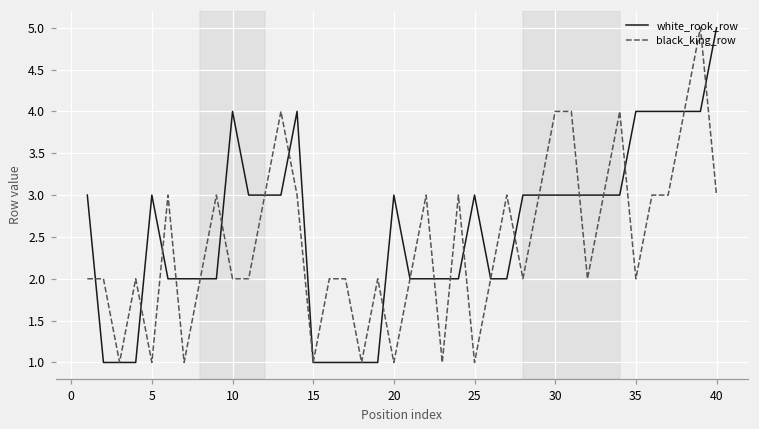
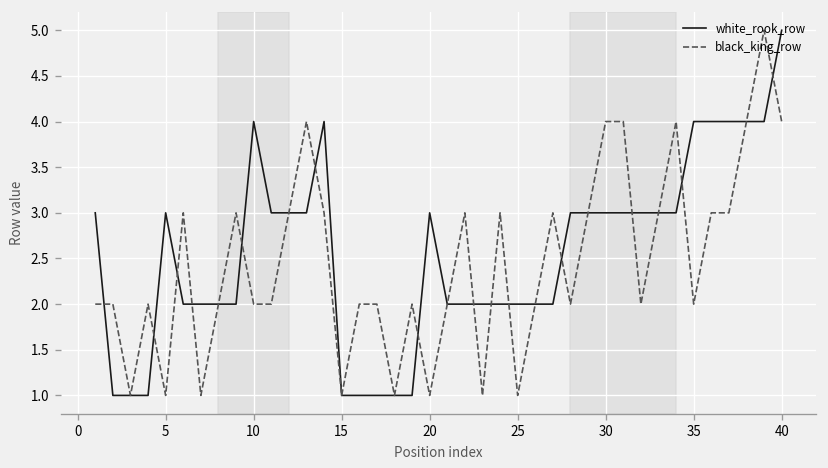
white_rook_row, 25: 3 -> 2
black_king_row, 40: 3 -> 4
